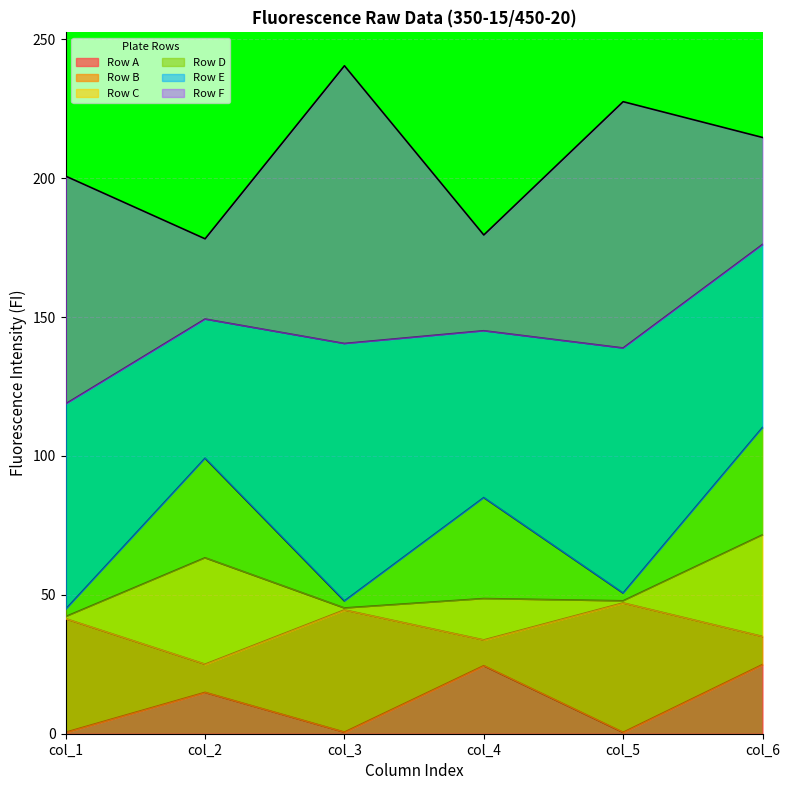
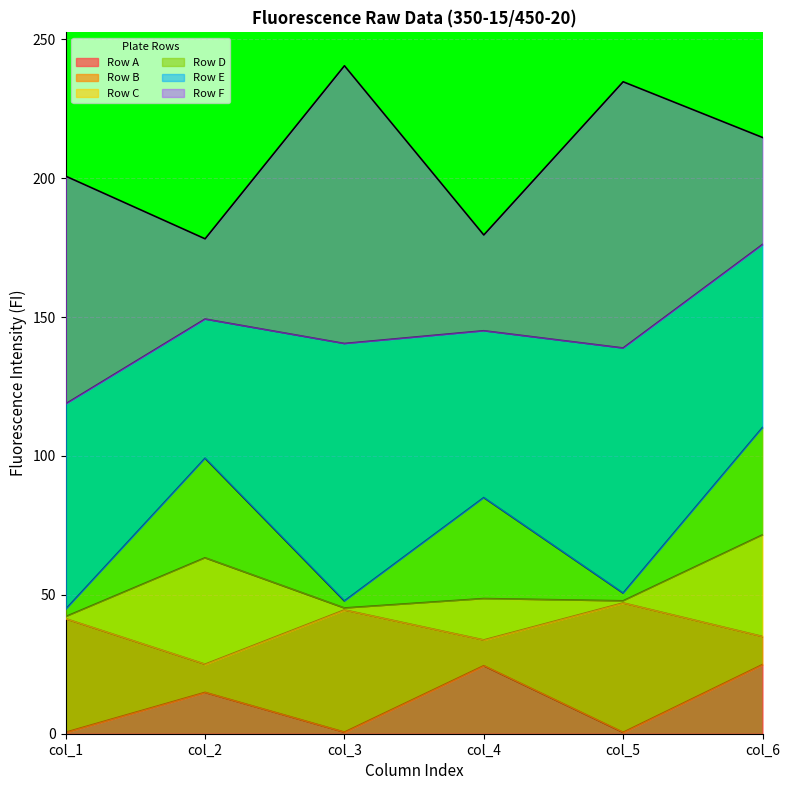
Row F, col_5: 89 -> 96
